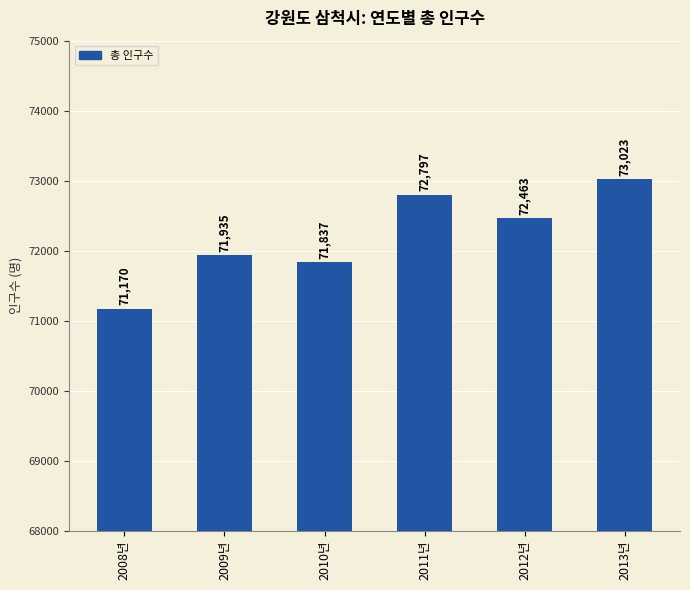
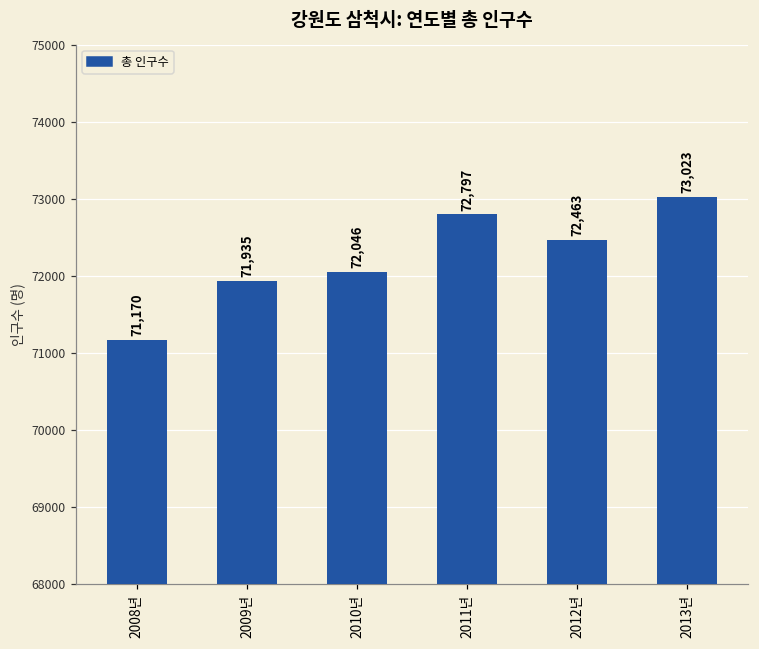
2010년: 71,837 -> 72,046
